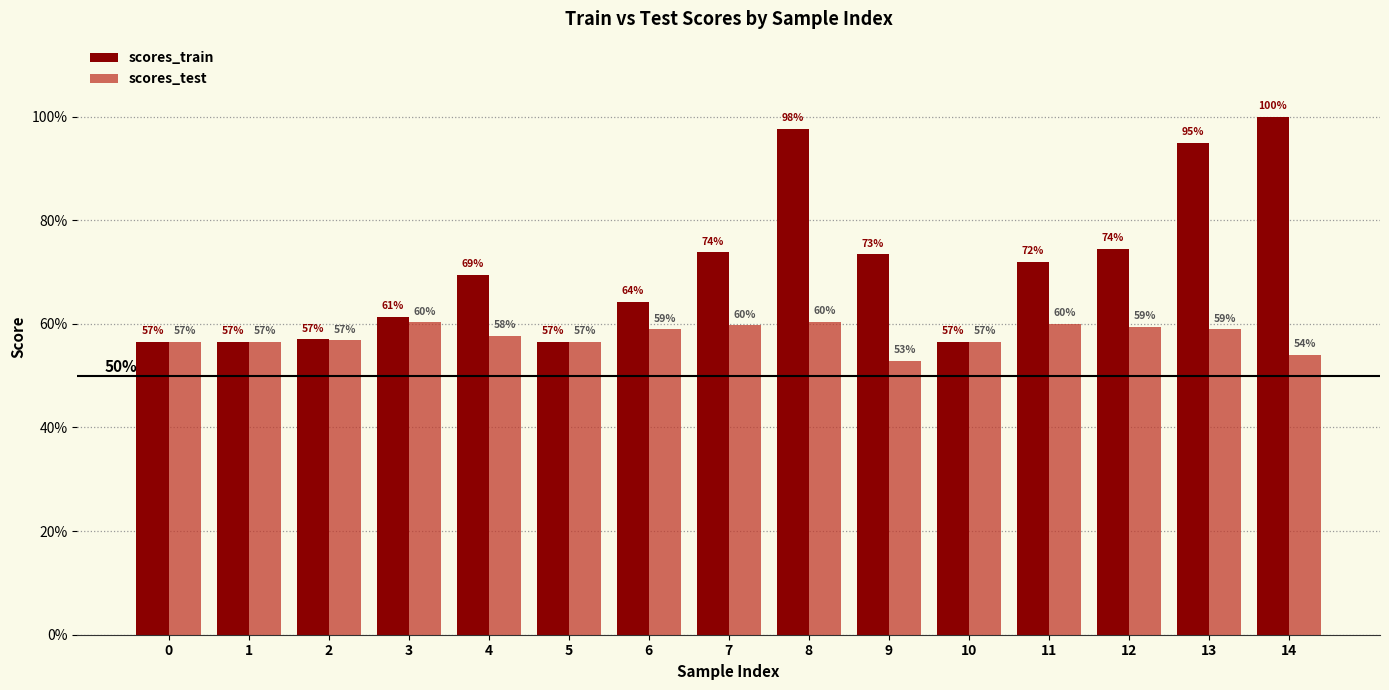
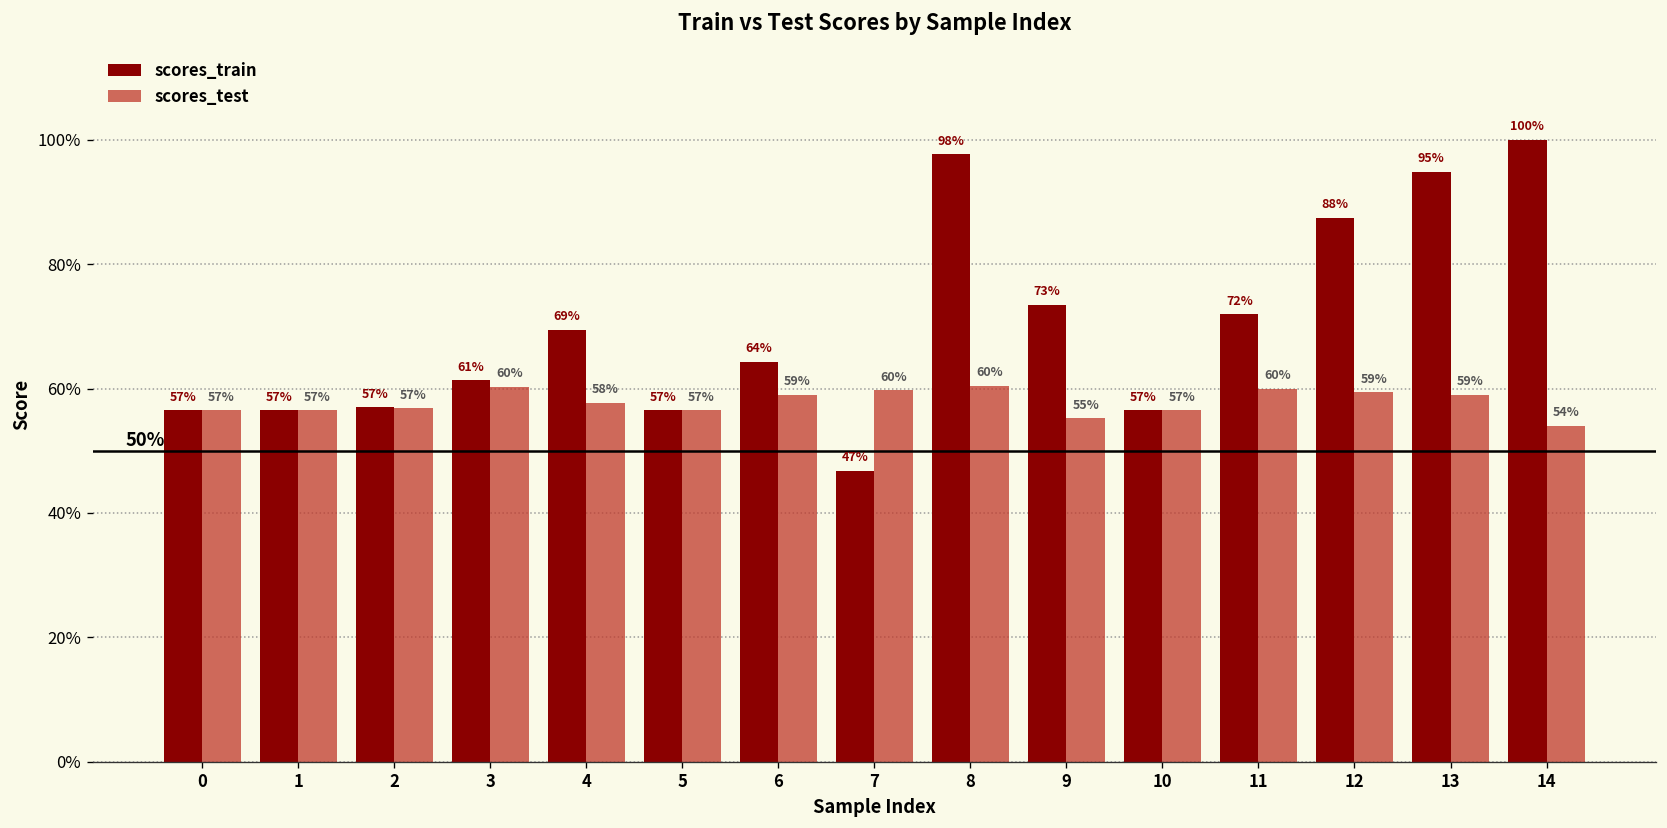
scores_train, 7: 74% -> 47%
scores_test, 9: 53% -> 55%
scores_train, 12: 74% -> 88%
